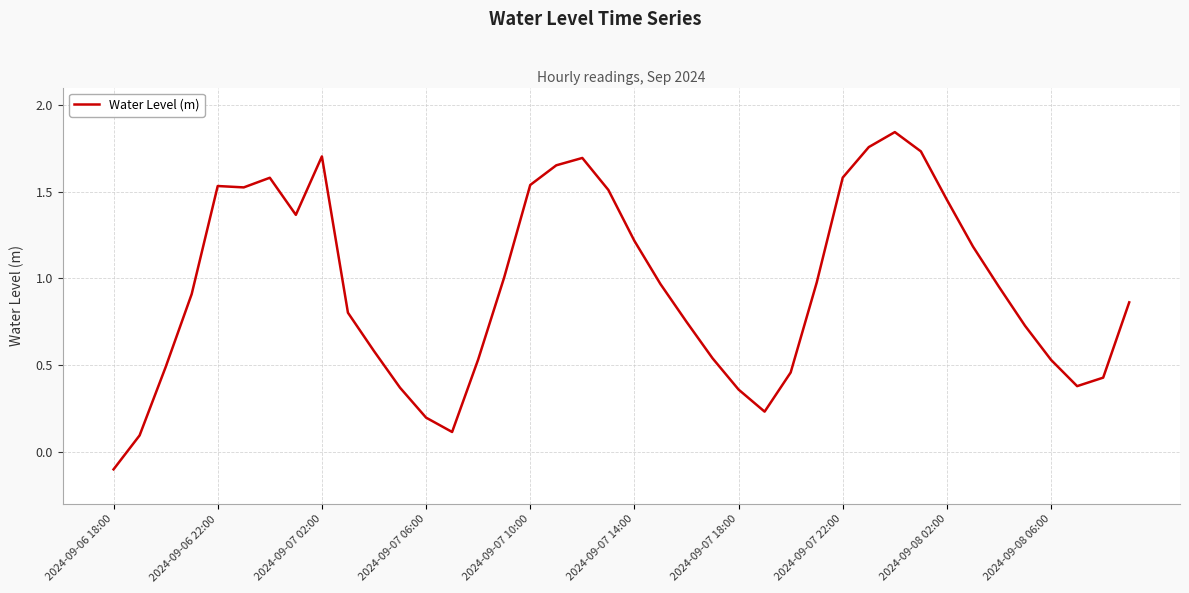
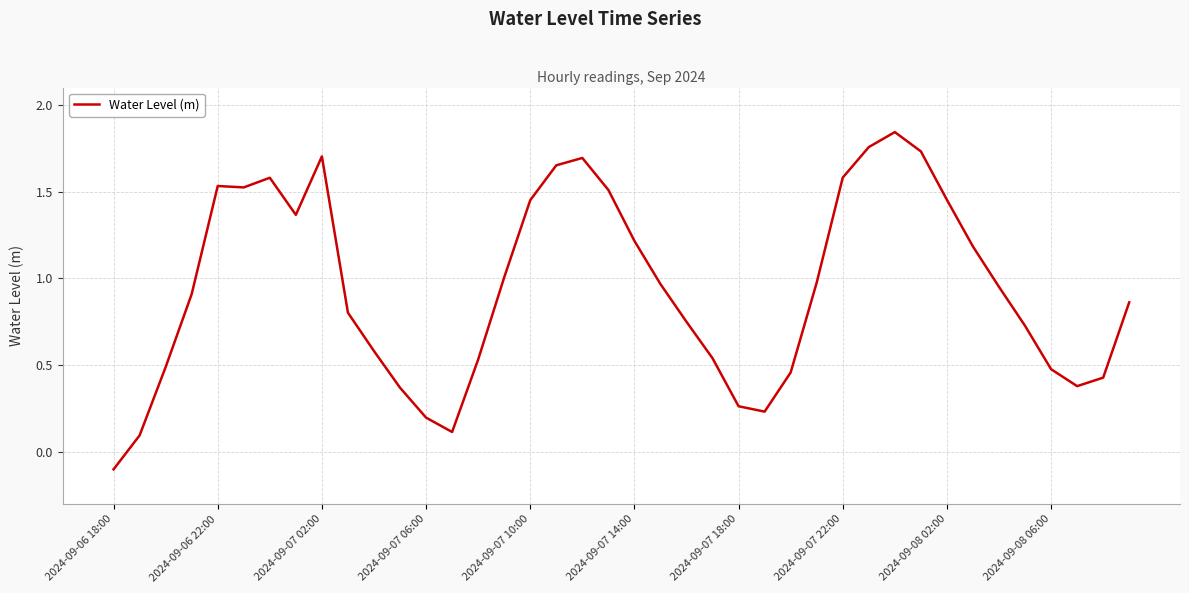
2024-09-07 10:00: 1.54 -> 1.45
2024-09-07 18:00: 0.36 -> 0.26
2024-09-08 06:00: 0.53 -> 0.48
